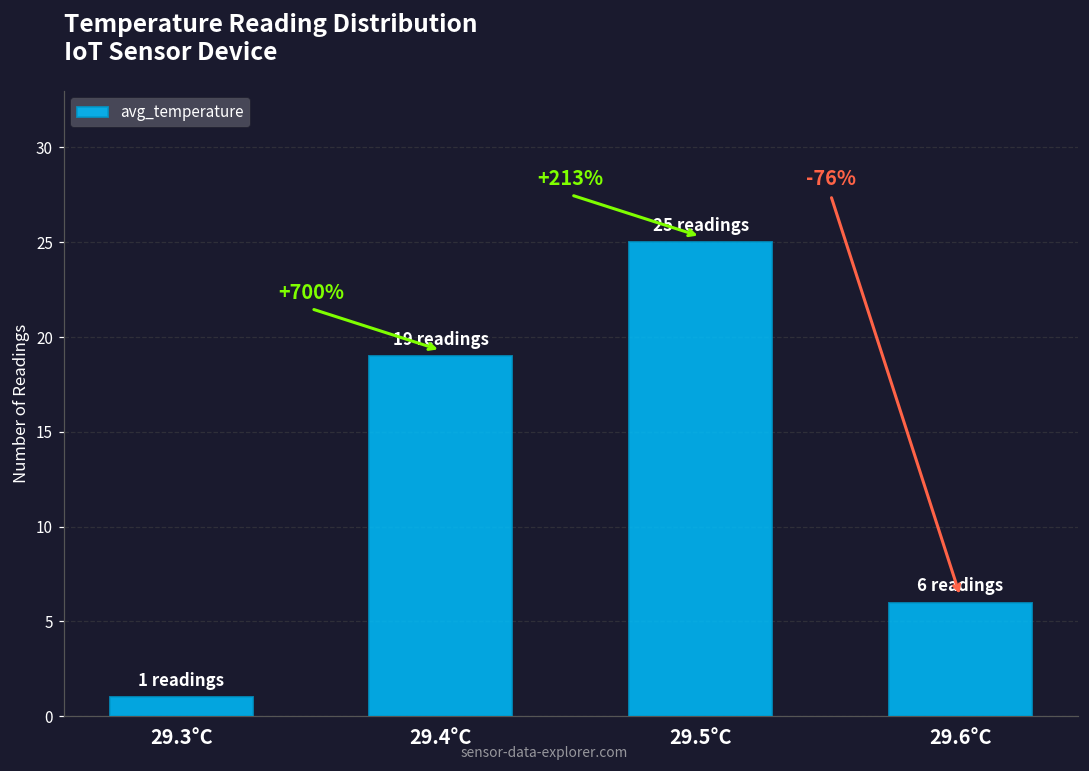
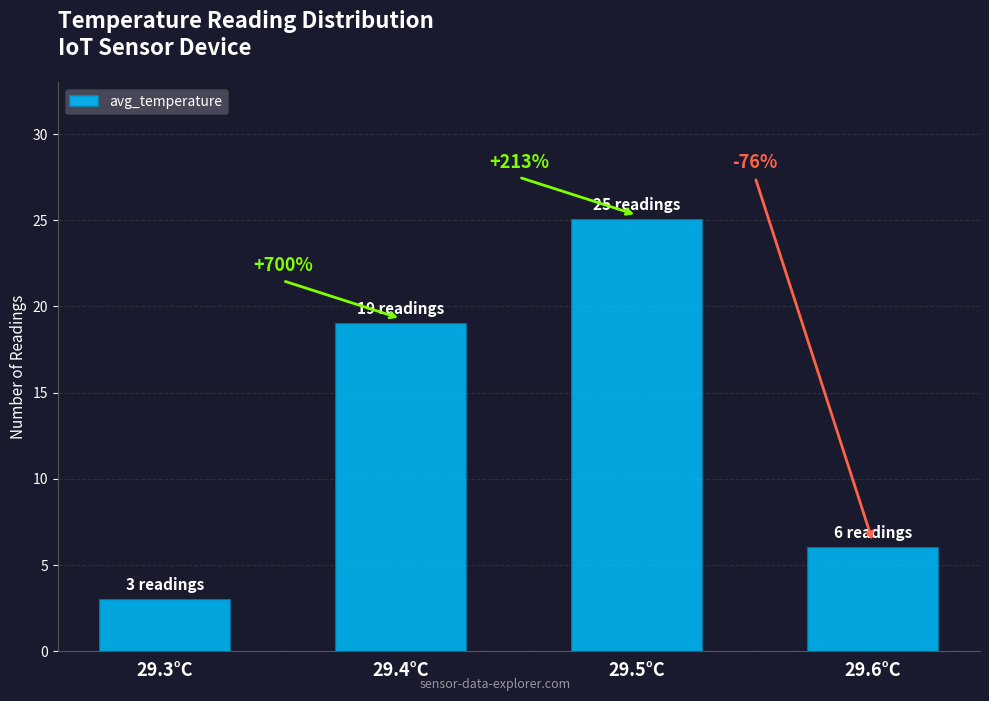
29.3°C: 1 -> 3
